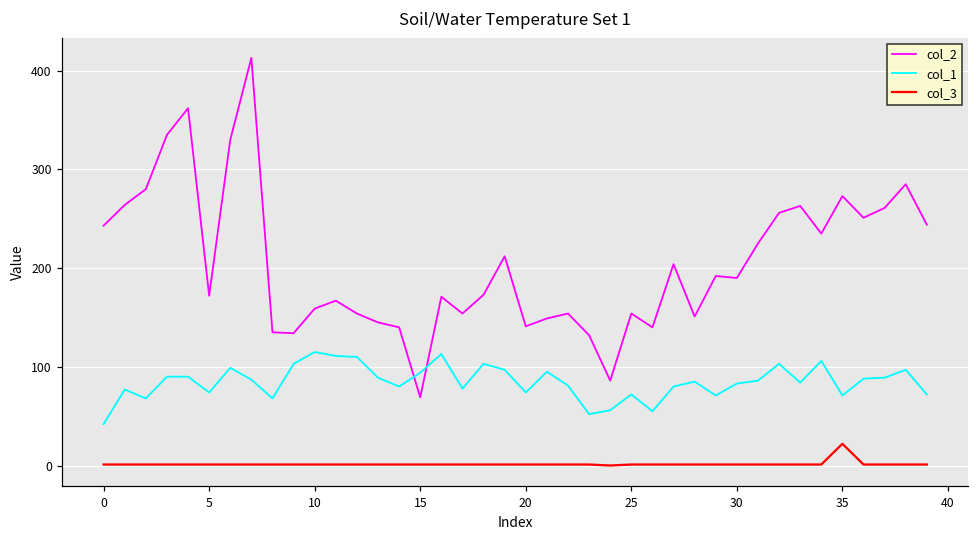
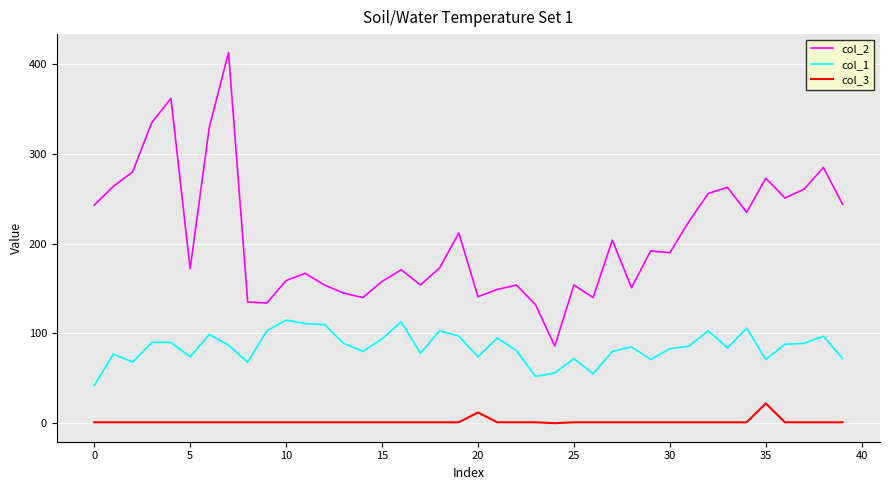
col_2, 15: 70 -> 160
col_3, 20: 0 -> 10
